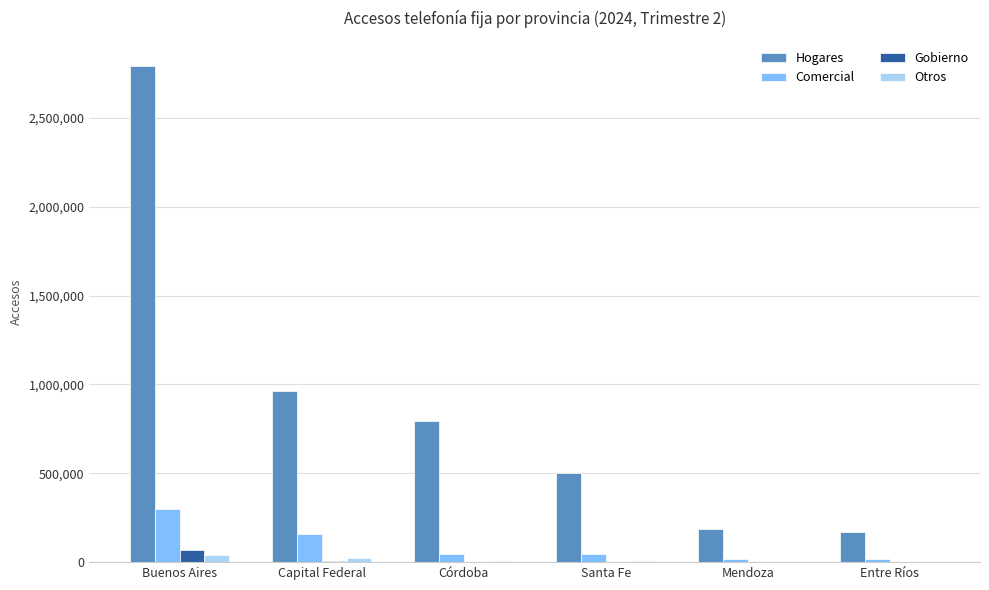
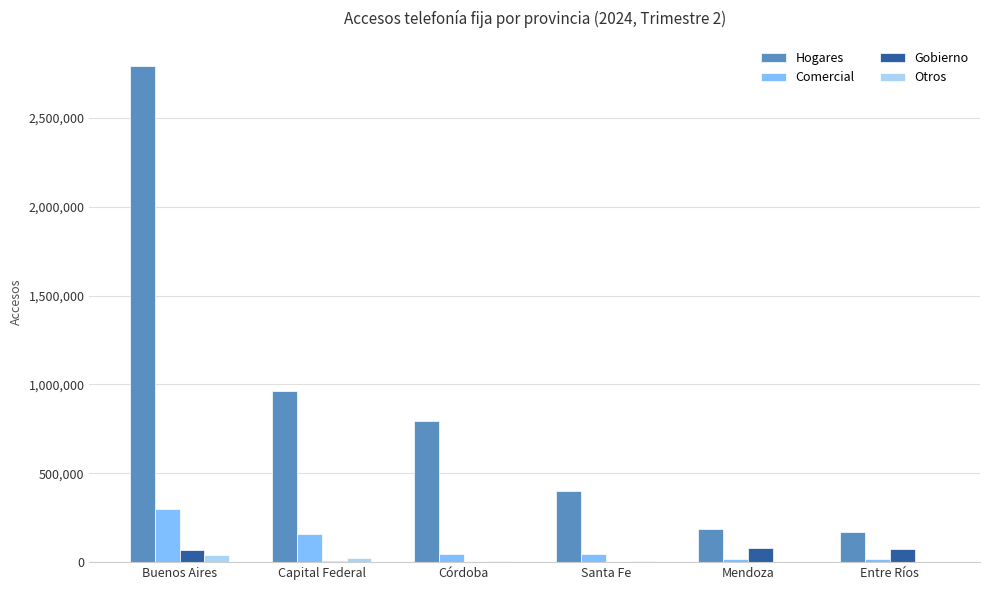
Hogares, Santa Fe: 500,000 -> 400,000
Gobierno, Mendoza: 0 -> 80,000
Gobierno, Entre Ríos: 0 -> 70,000
